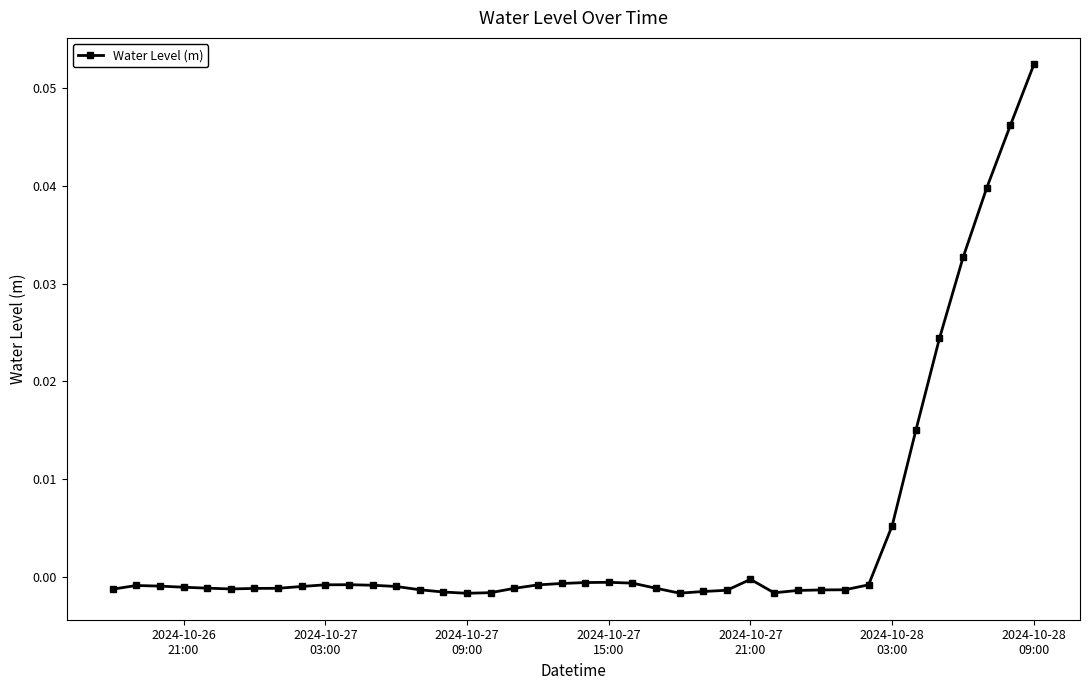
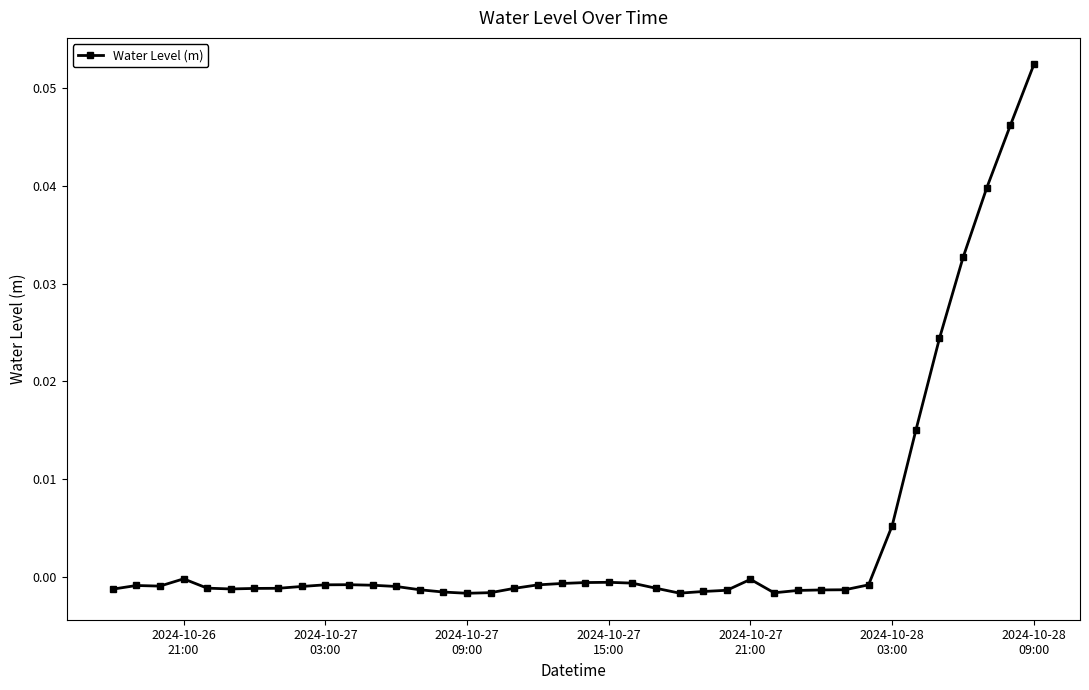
2024-10-26 21:00: -0.001 -> 0.000
